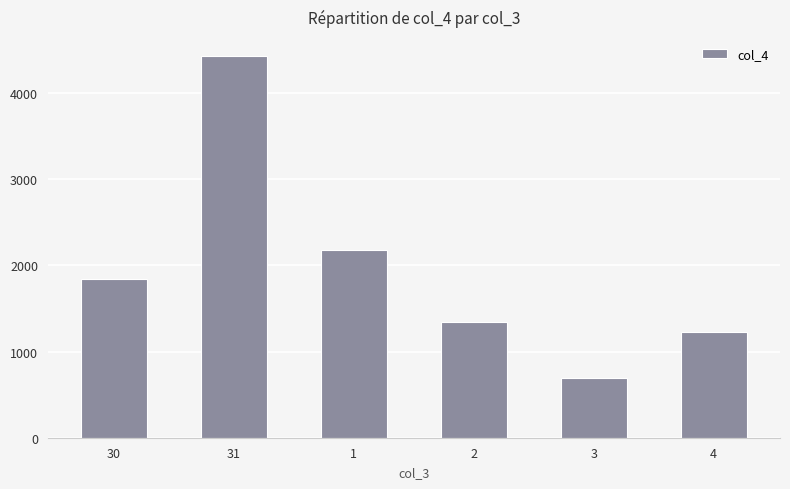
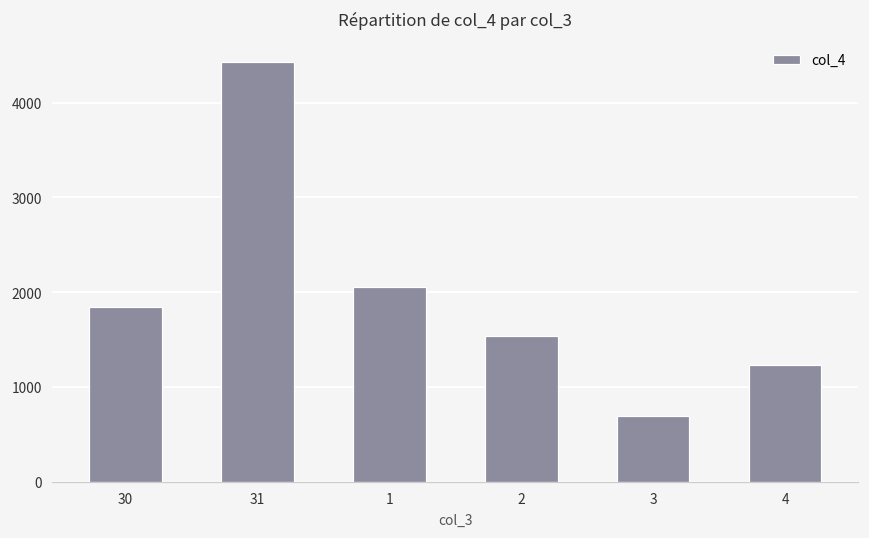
1: 2200 -> 2100
2: 1300 -> 1500
